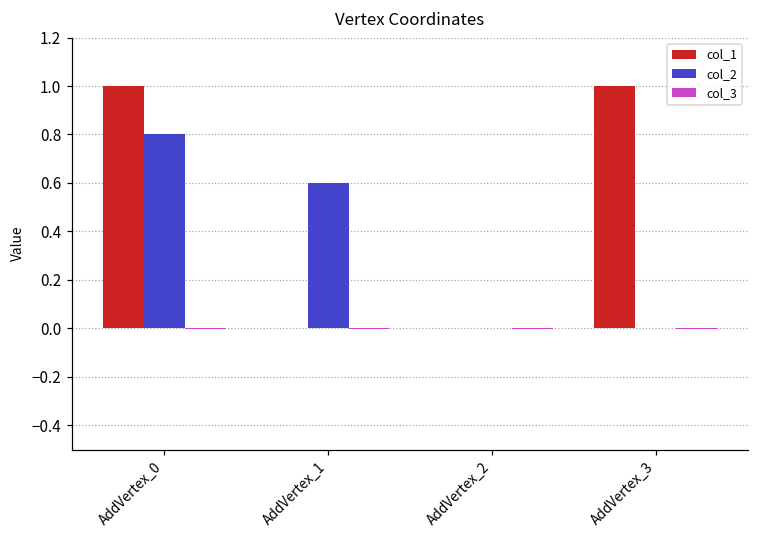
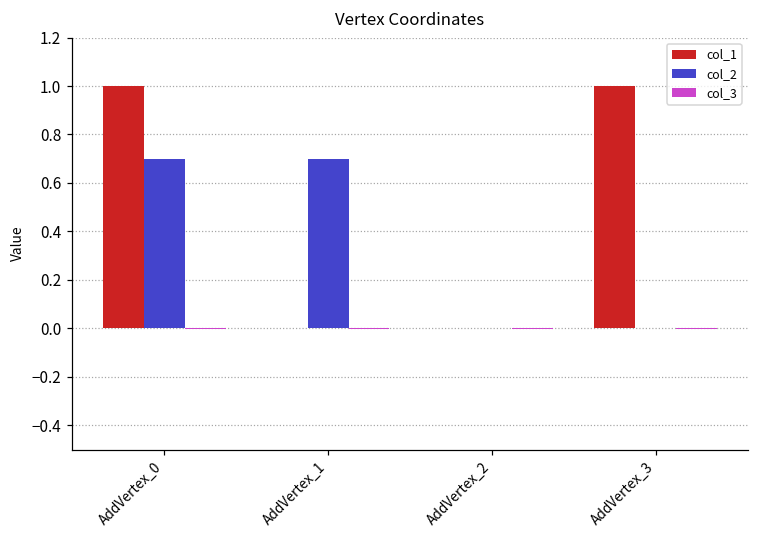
col_2, AddVertex_0: 0.8 -> 0.7
col_2, AddVertex_1: 0.6 -> 0.7
